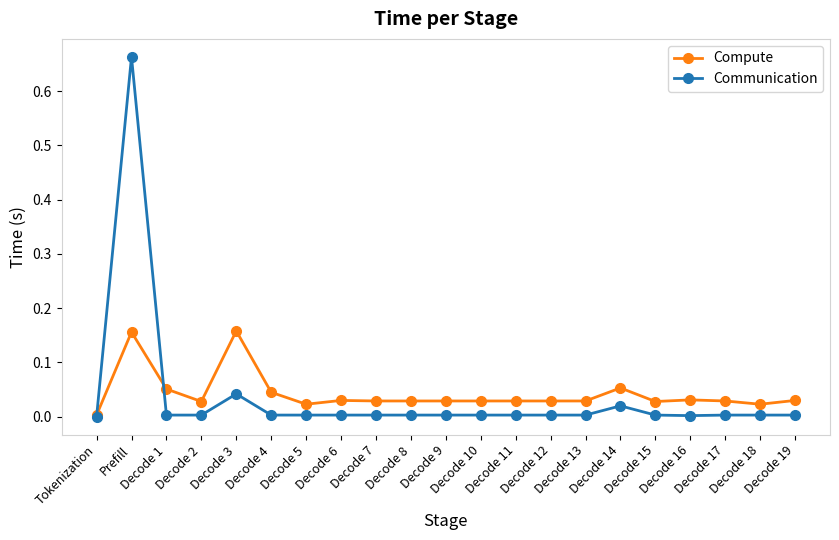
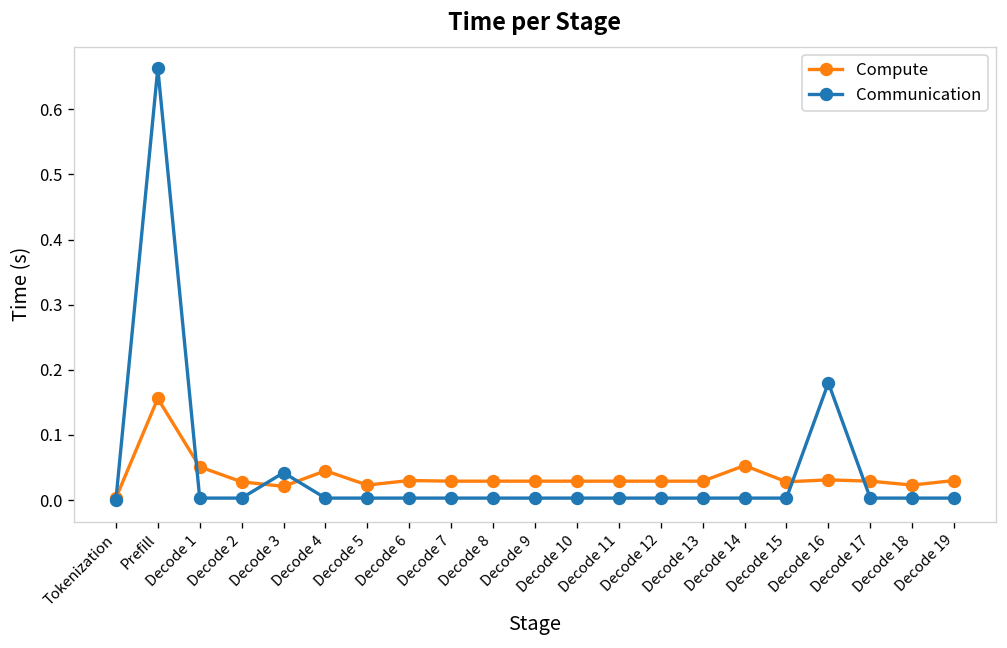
Compute, Decode 3: 0.16 -> 0.02
Communication, Decode 14: 0.02 -> 0.00
Communication, Decode 16: 0.00 -> 0.18
